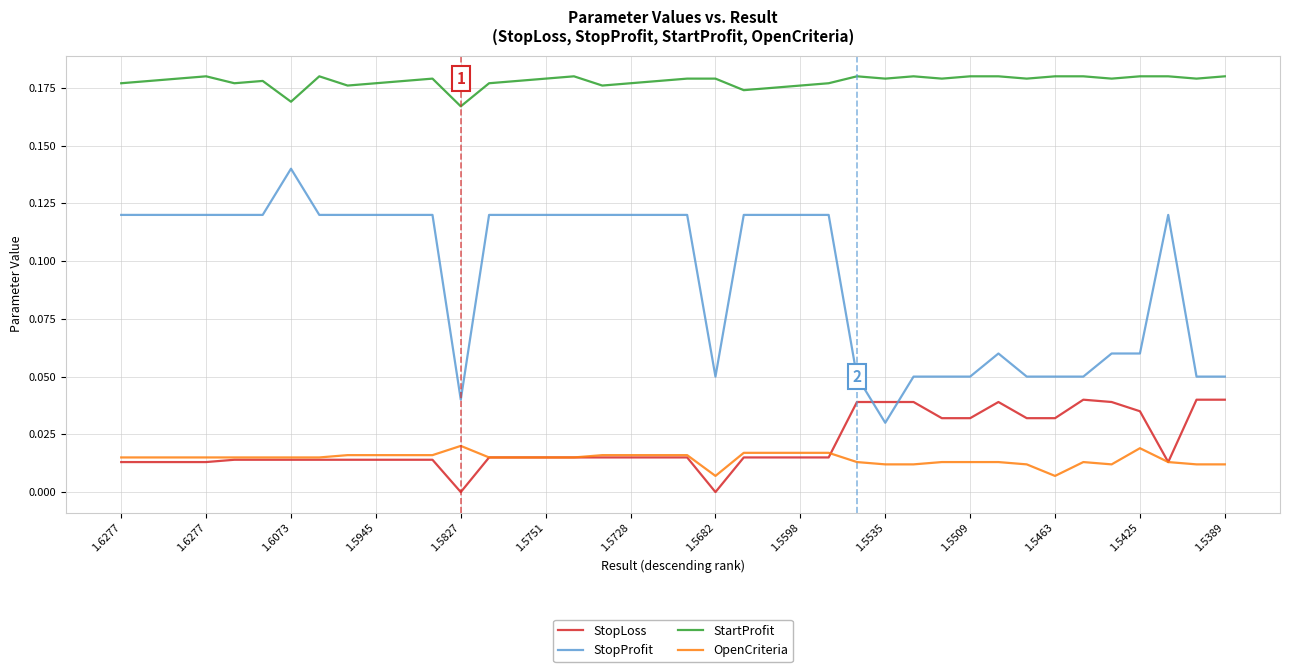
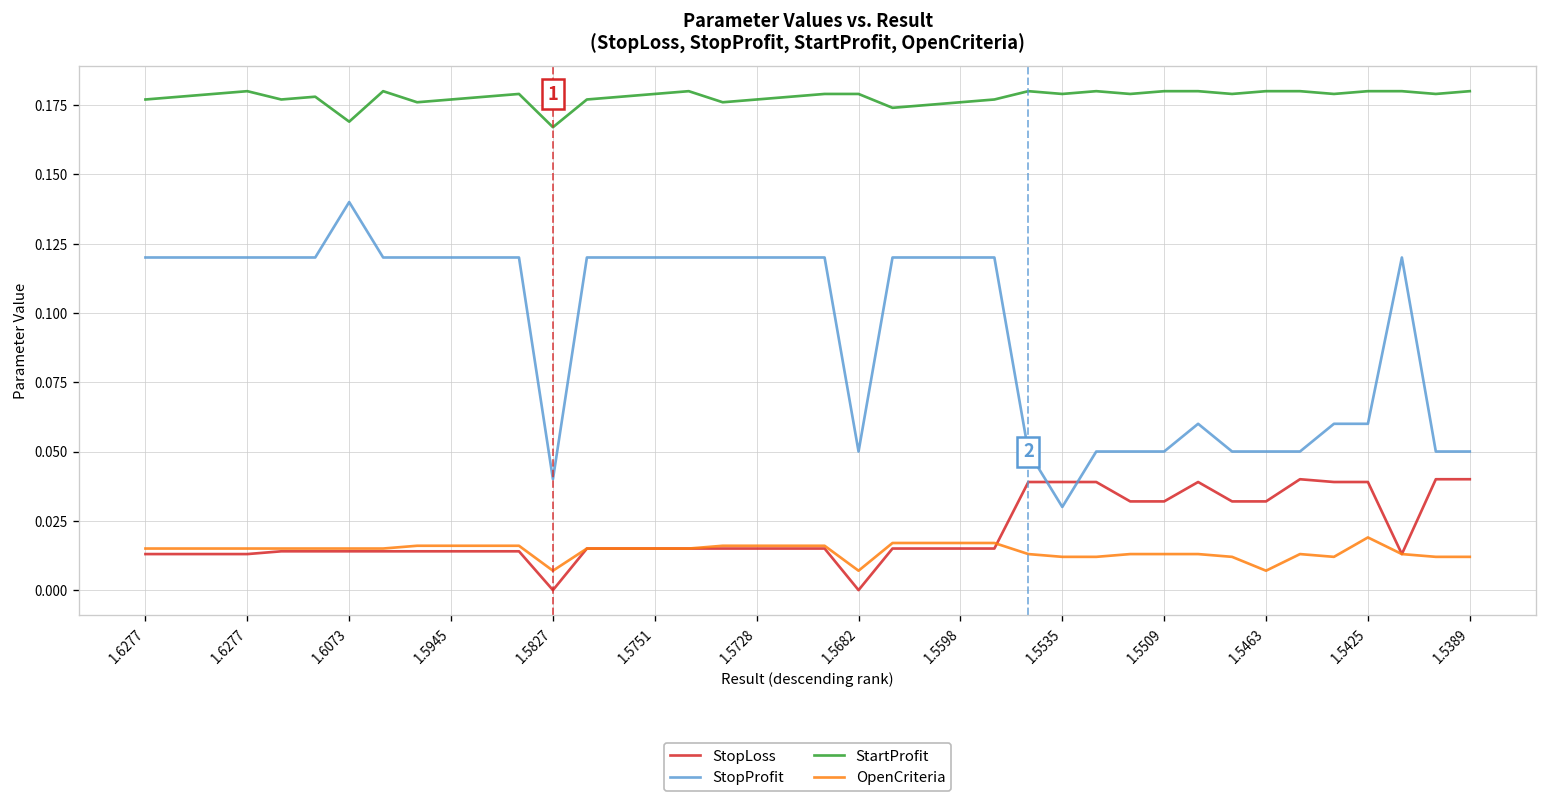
OpenCriteria, 1.5827: 0.020 -> 0.007
StopLoss, 1.5425: 0.035 -> 0.039
